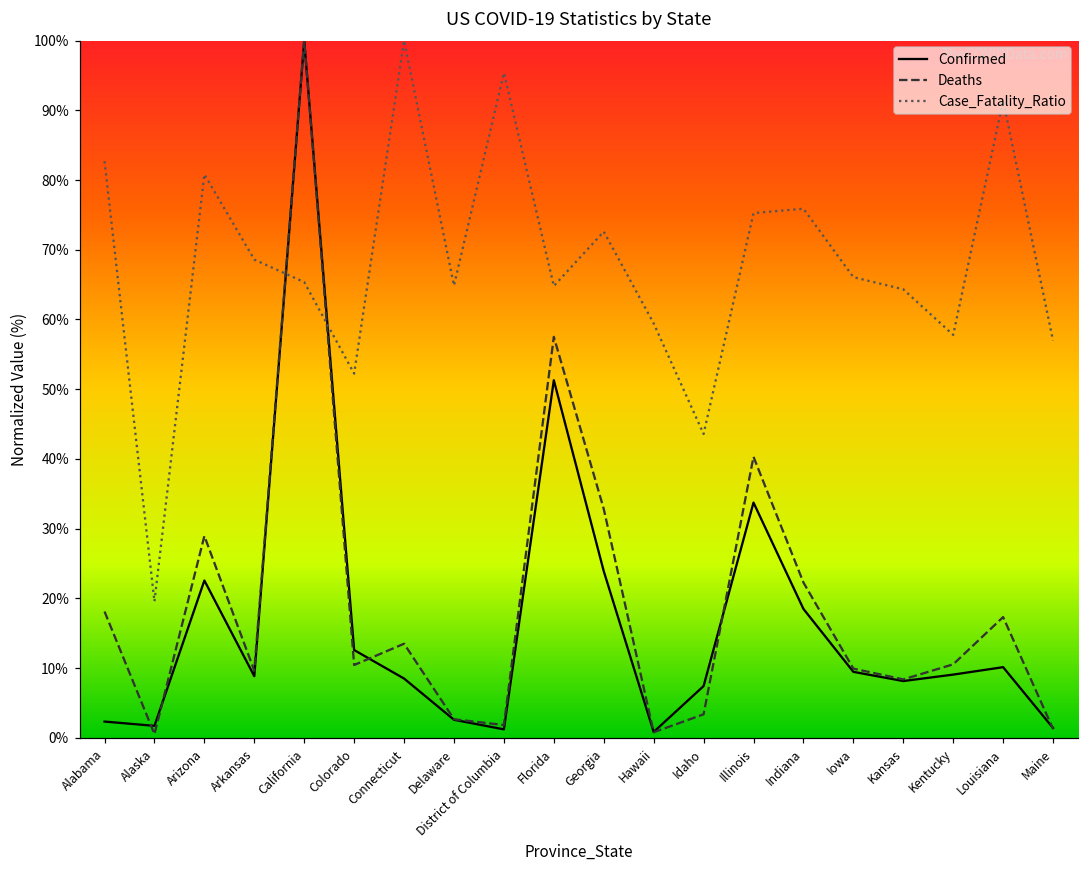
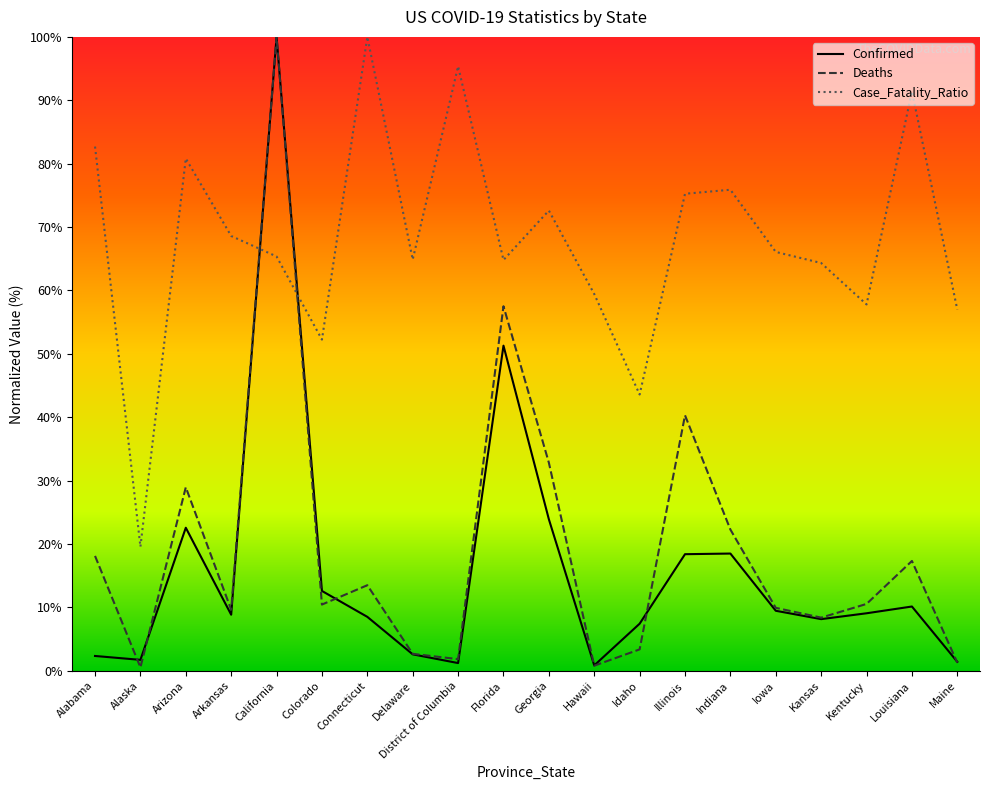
Confirmed, Illinois: 34% -> 18%
